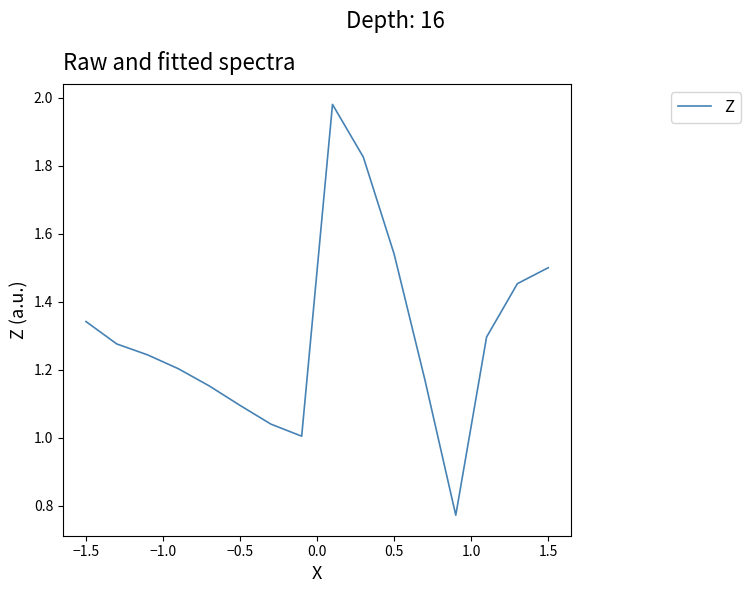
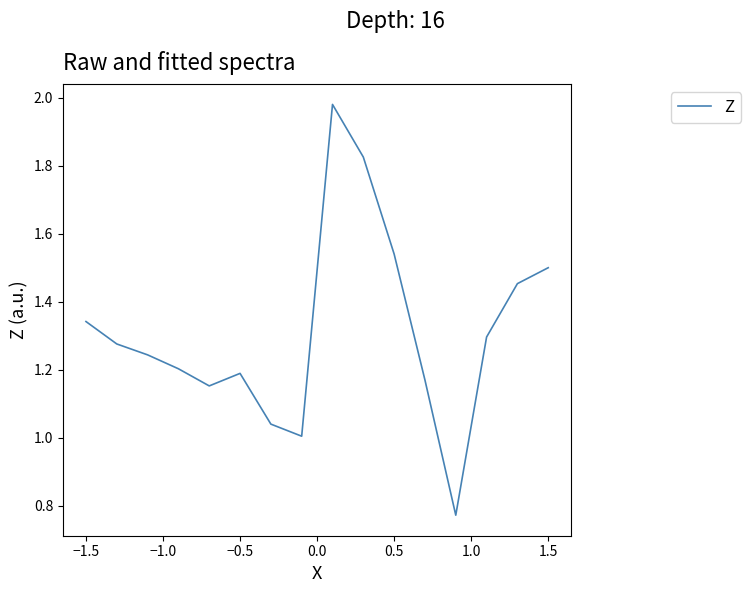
−0.5: 1.10 -> 1.19
